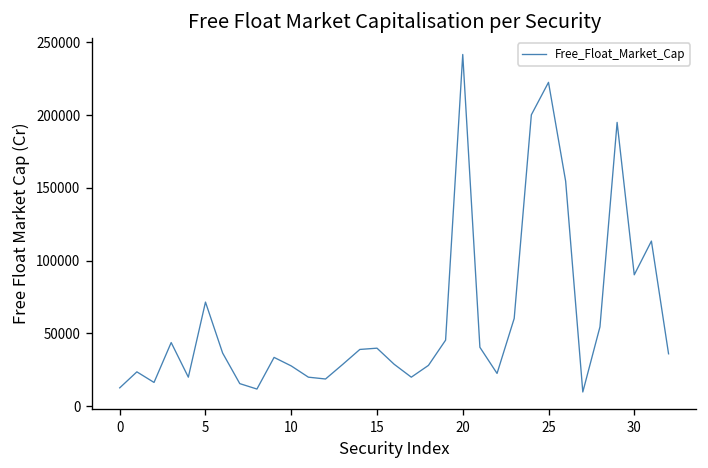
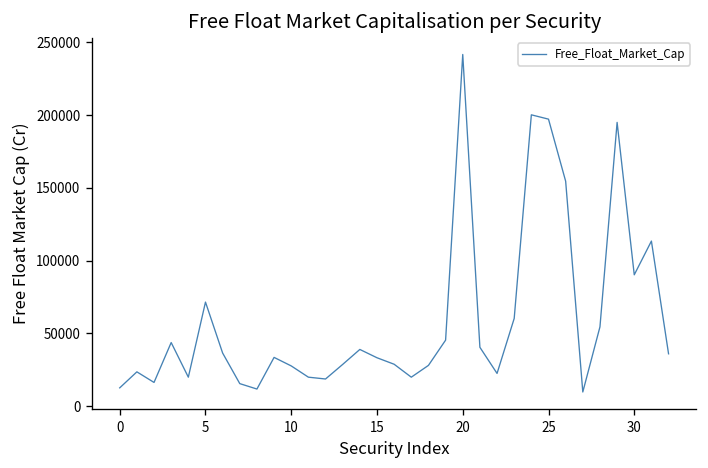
15: 40000 -> 33000
25: 222000 -> 197000
